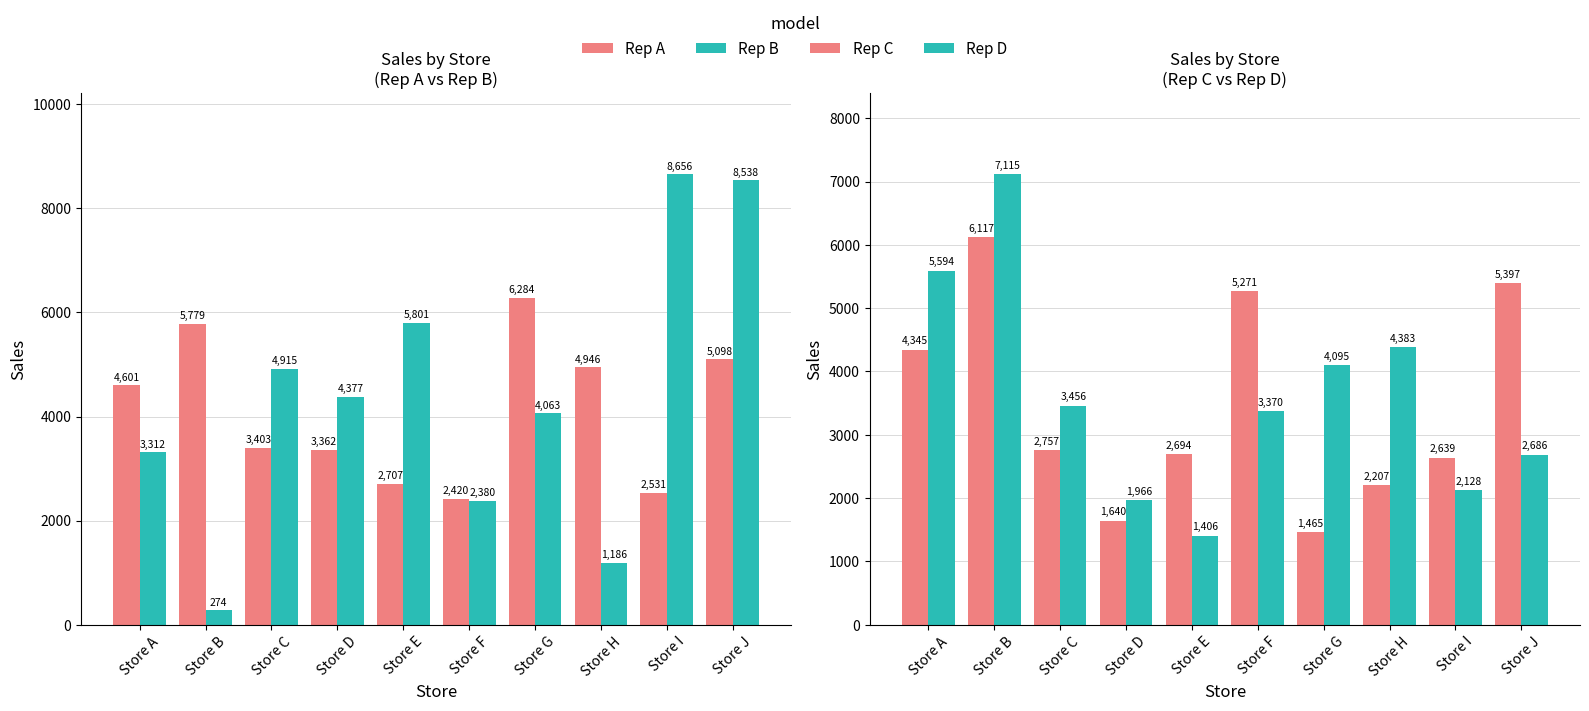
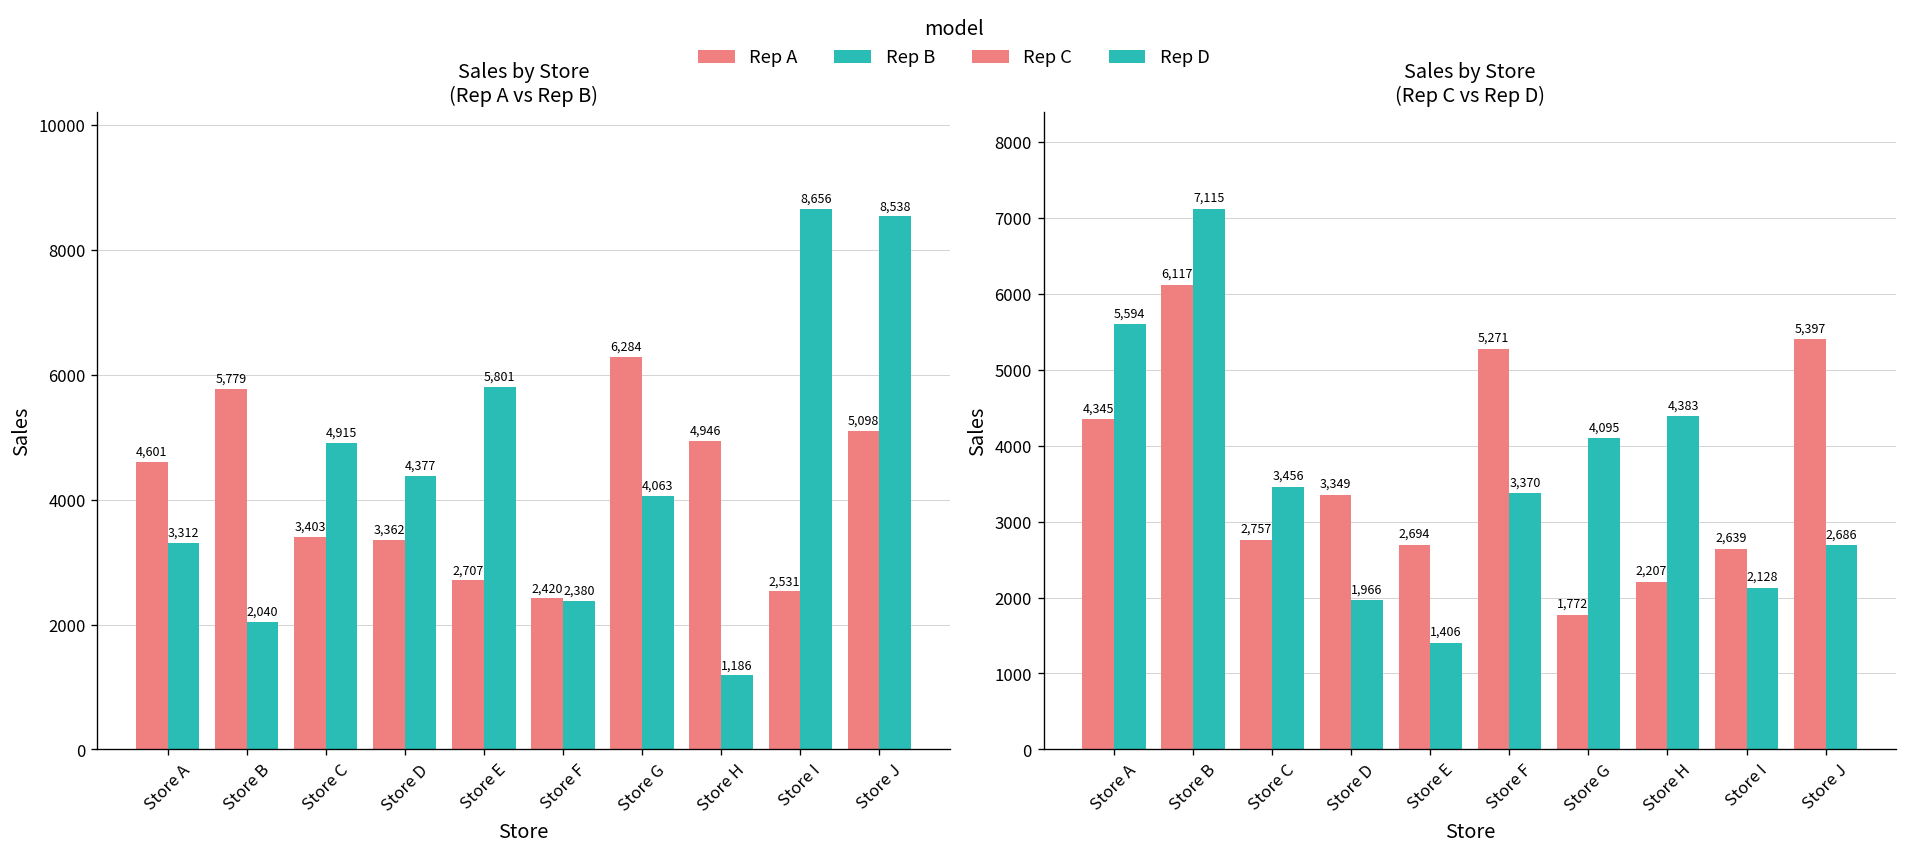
Sales by Store (Rep A vs Rep B), Rep B, Store B: 274 -> 2,040
Sales by Store (Rep C vs Rep D), Rep C, Store D: 1,640 -> 3,349
Sales by Store (Rep C vs Rep D), Rep C, Store G: 1,465 -> 1,772
